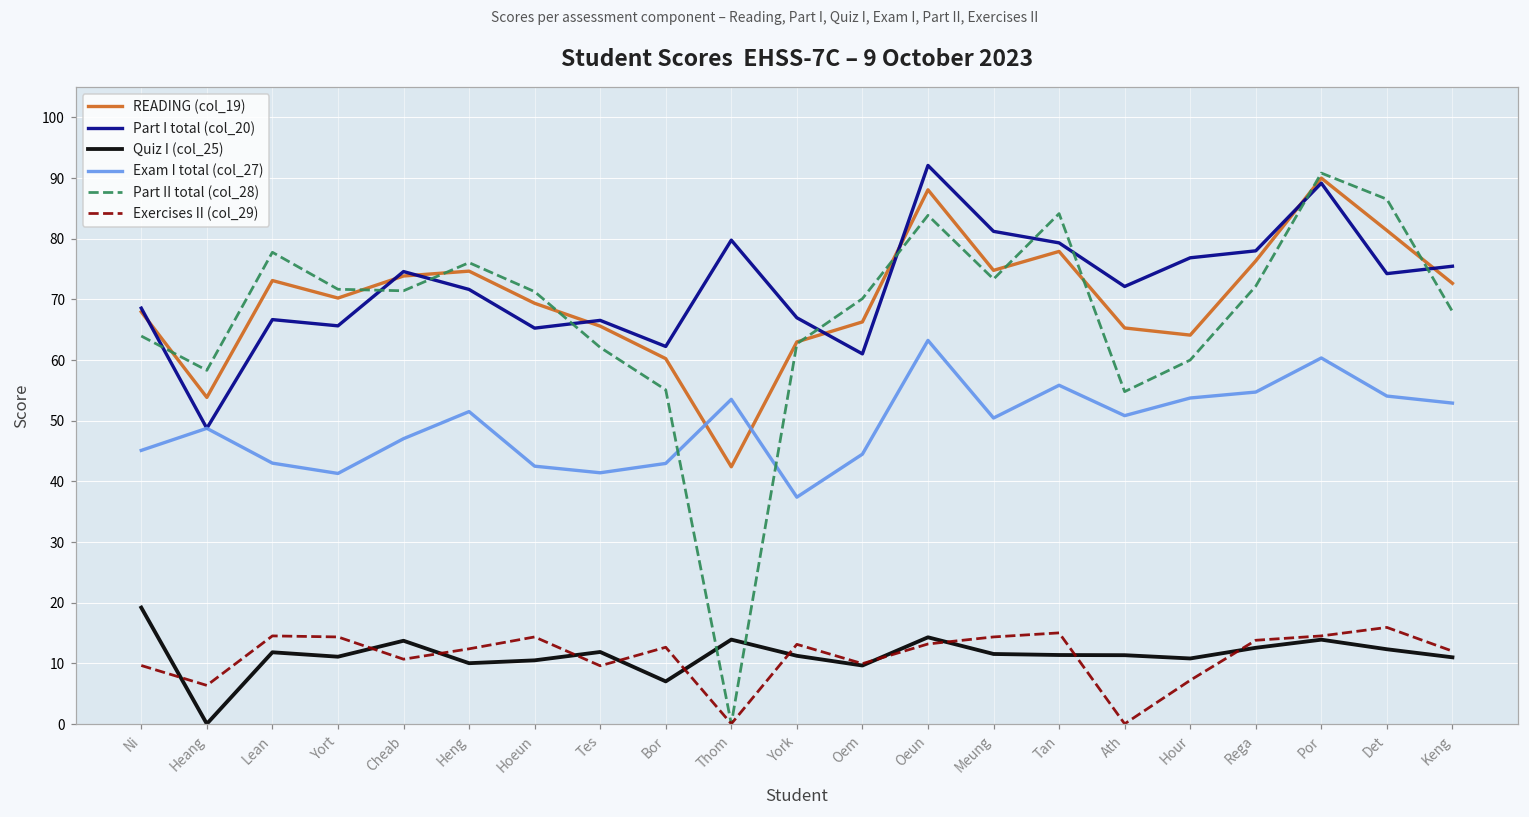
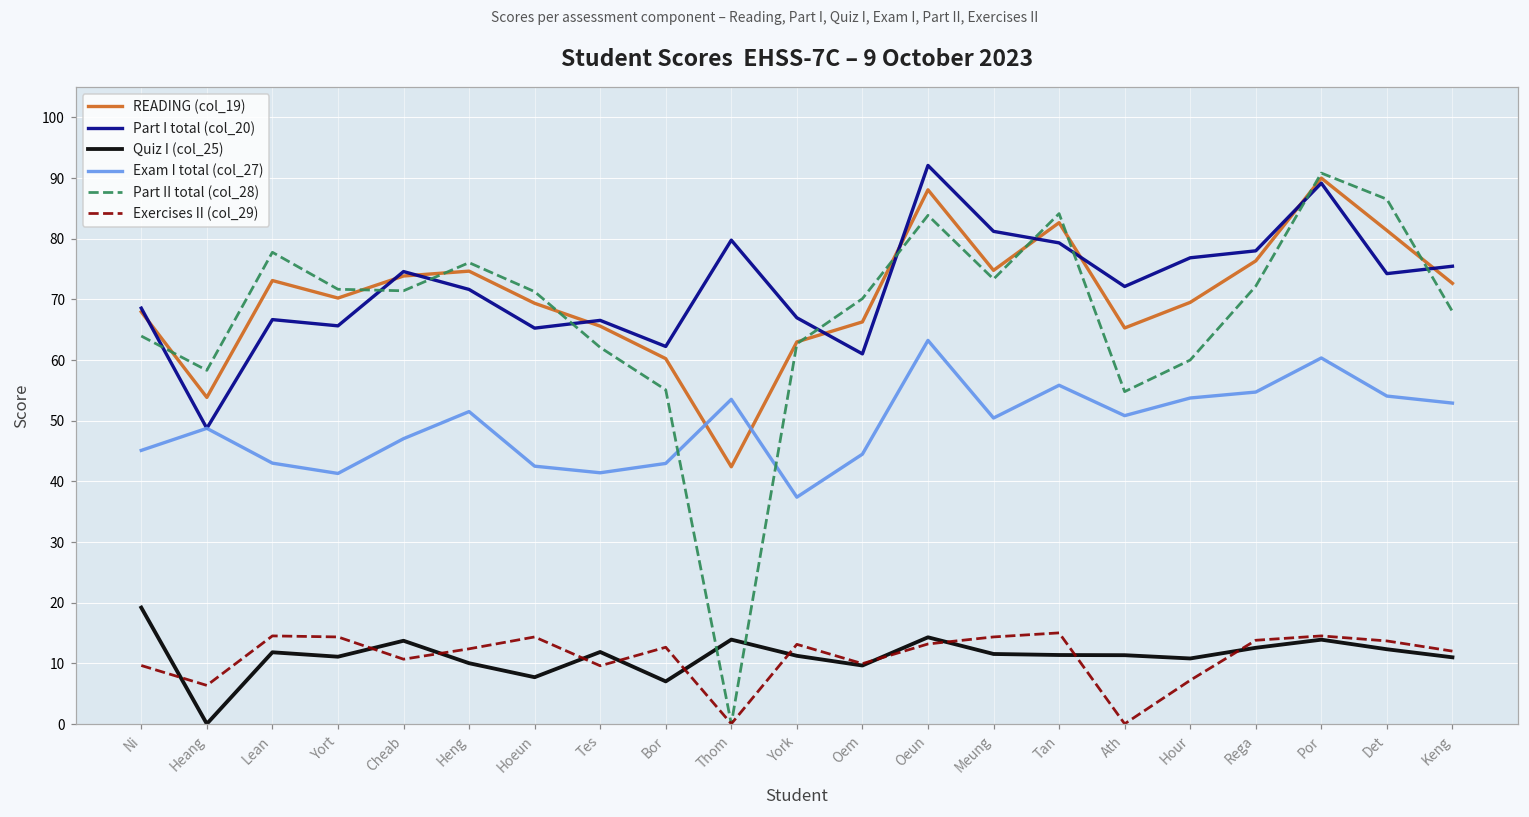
Quiz I (col_25), Hoeun: 10 -> 8
READING (col_19), Tan: 78 -> 83
READING (col_19), Hour: 64 -> 70
Exercises II (col_29), Det: 16 -> 14
